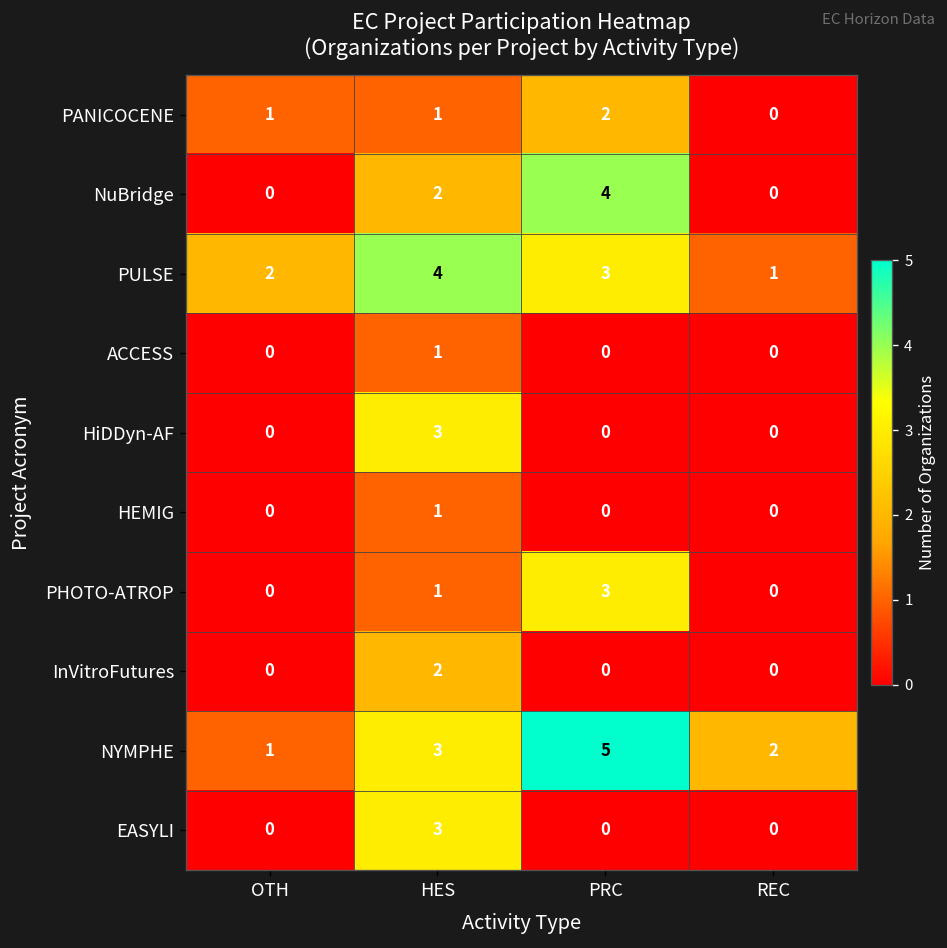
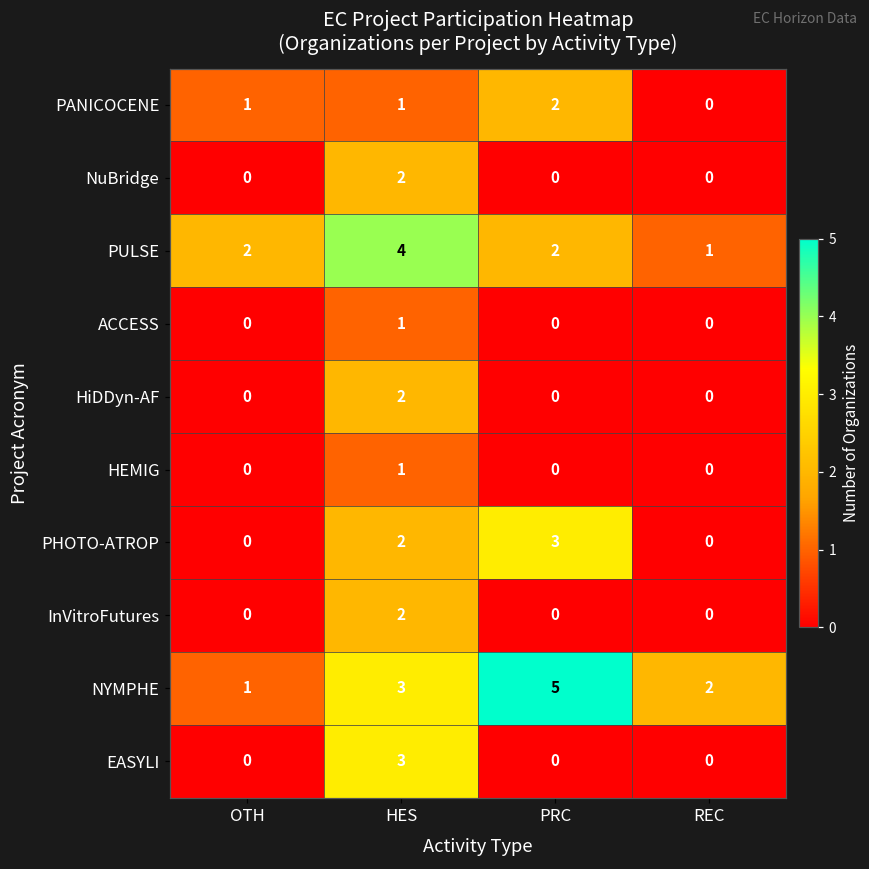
NuBridge, PRC: 4 -> 0
PULSE, PRC: 3 -> 2
HiDDyn-AF, HES: 3 -> 2
PHOTO-ATROP, HES: 1 -> 2
